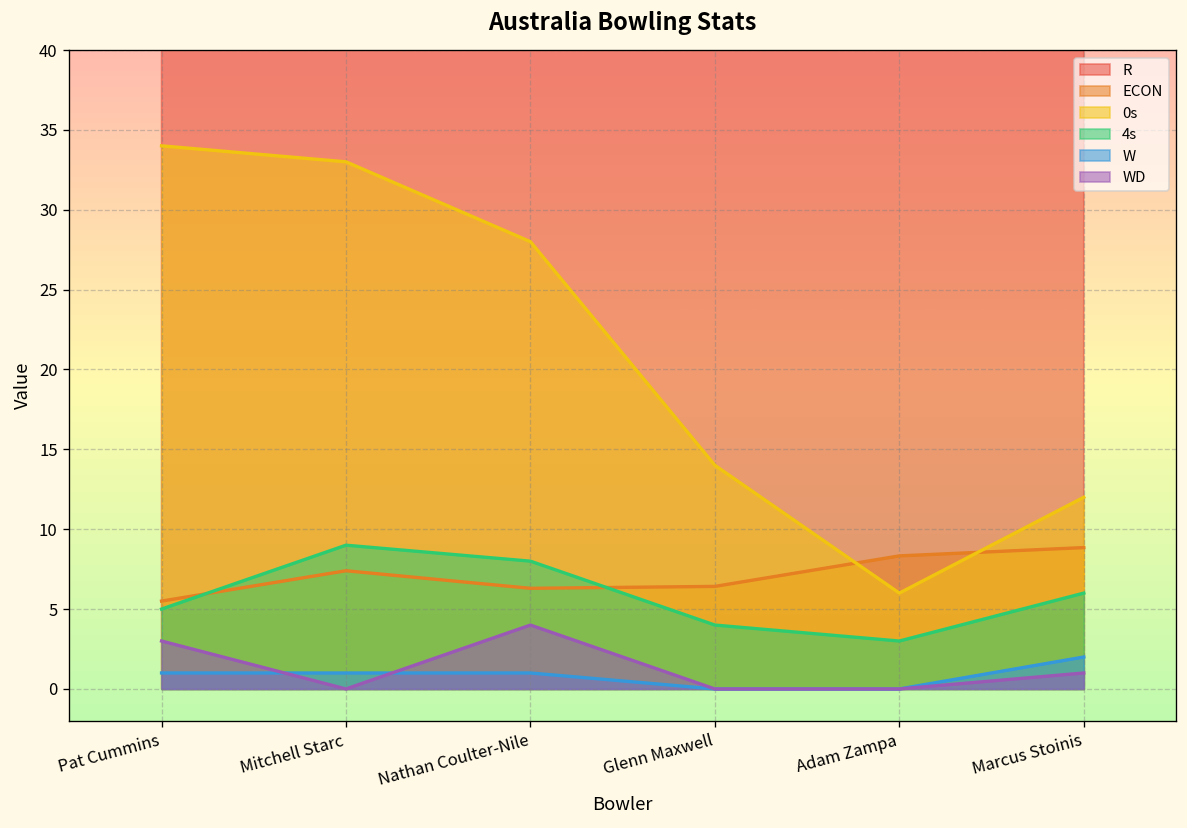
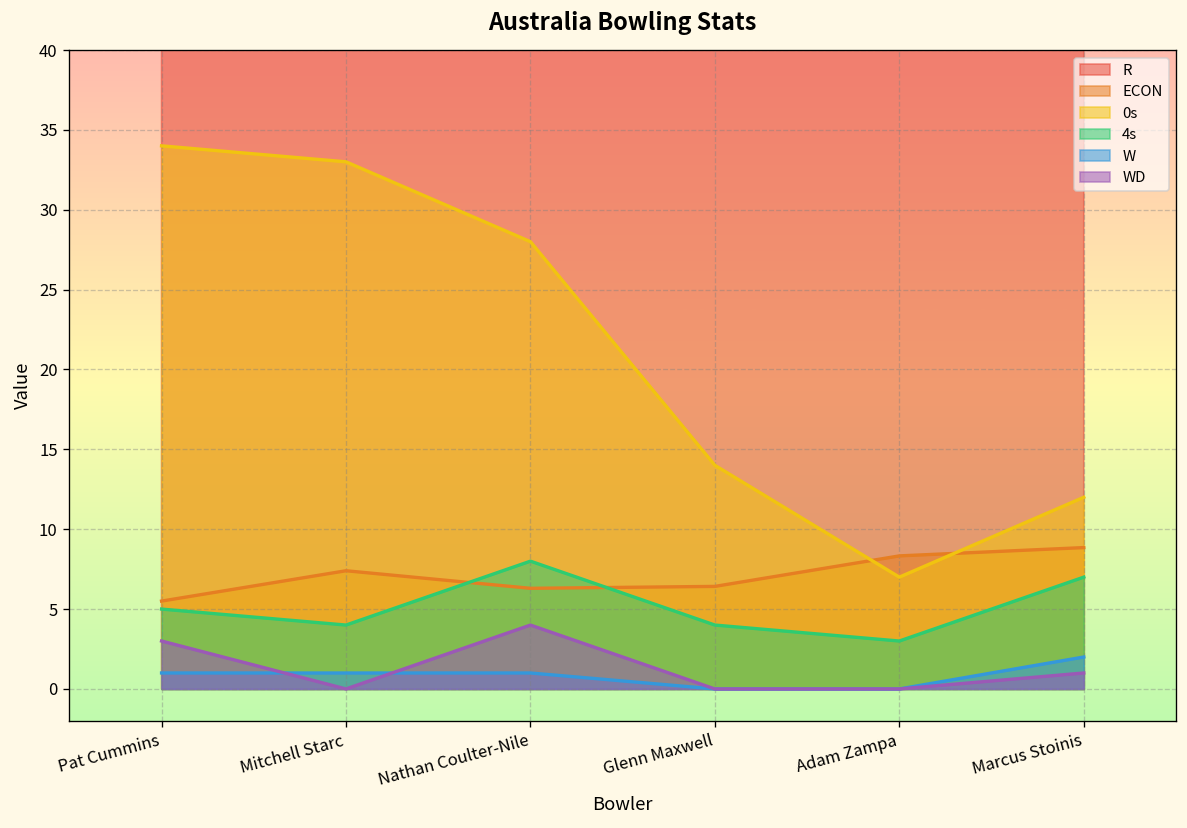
4s, Mitchell Starc: 9 -> 4
0s, Adam Zampa: 6 -> 7
4s, Marcus Stoinis: 6 -> 7
